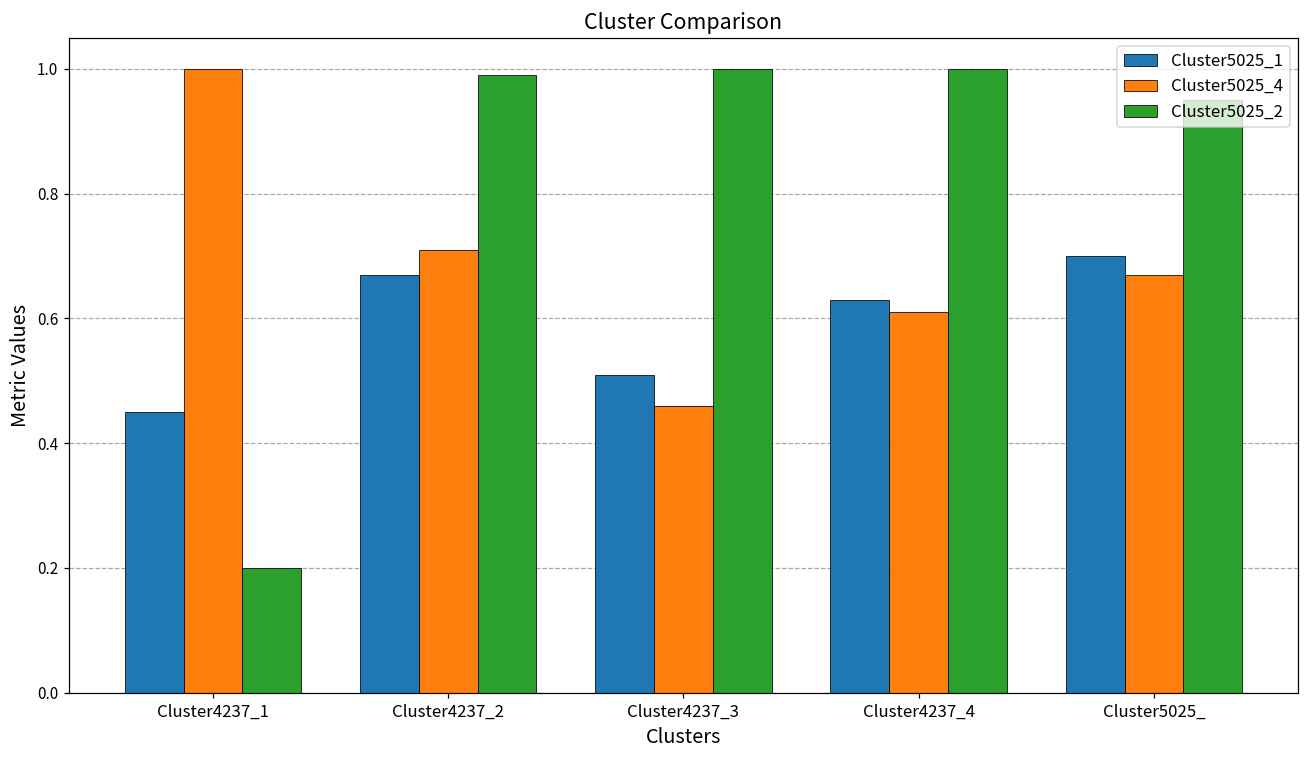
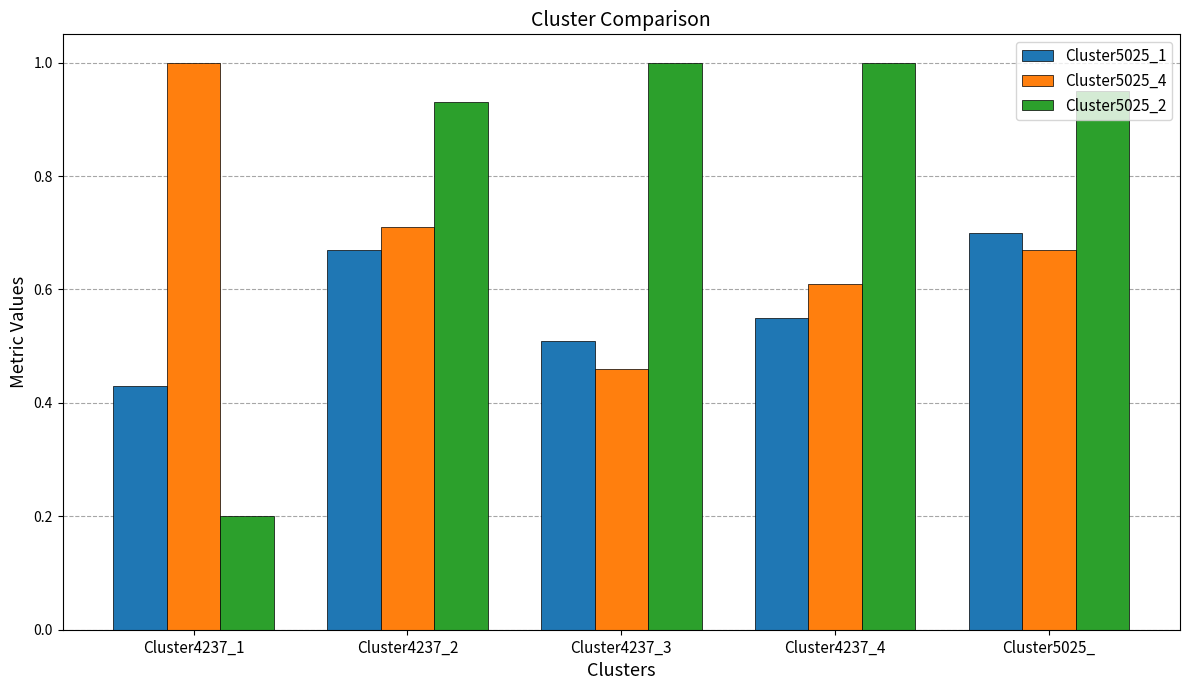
Cluster5025_1, Cluster4237_1: 0.45 -> 0.43
Cluster5025_2, Cluster4237_2: 0.99 -> 0.93
Cluster5025_1, Cluster4237_4: 0.63 -> 0.55
